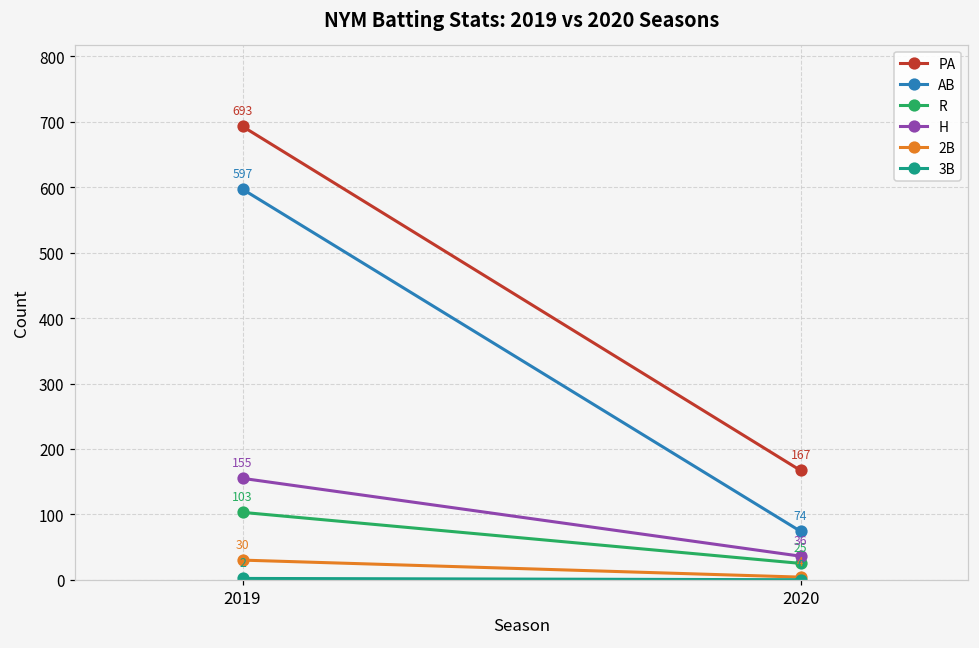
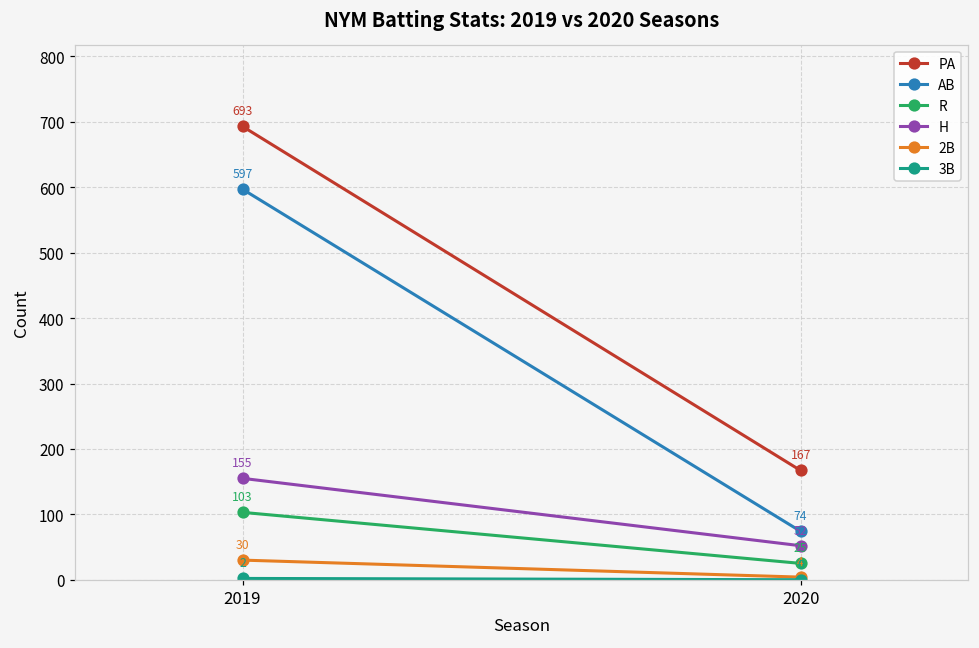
H, 2020: 36 -> 52
